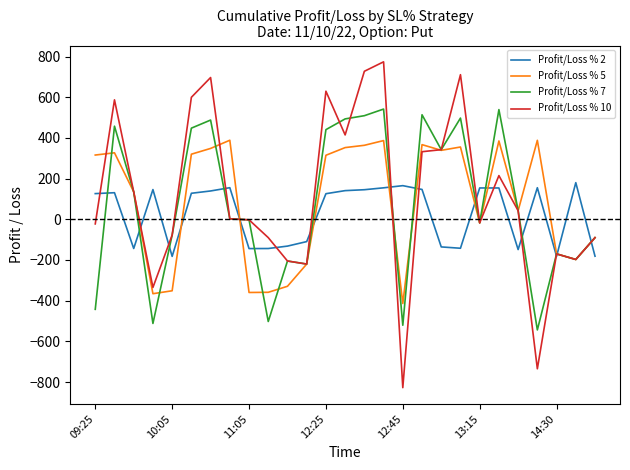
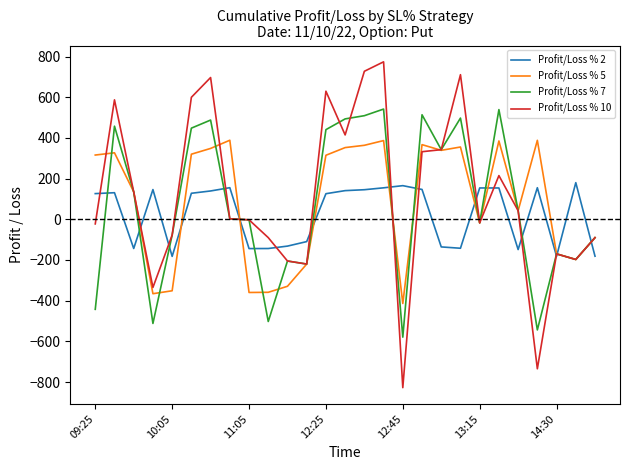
Profit/Loss % 7, 12:45: -520 -> -580
